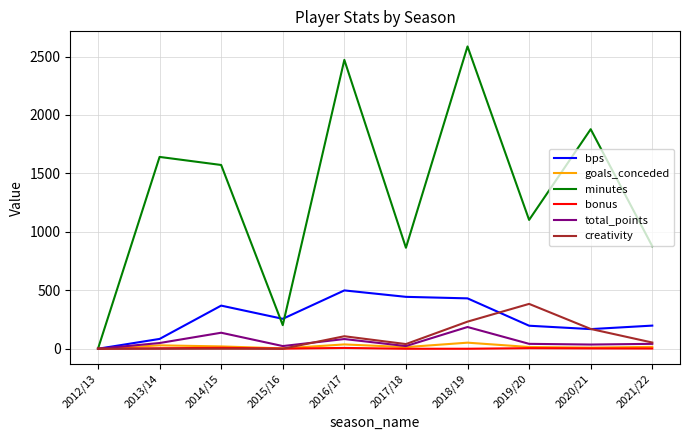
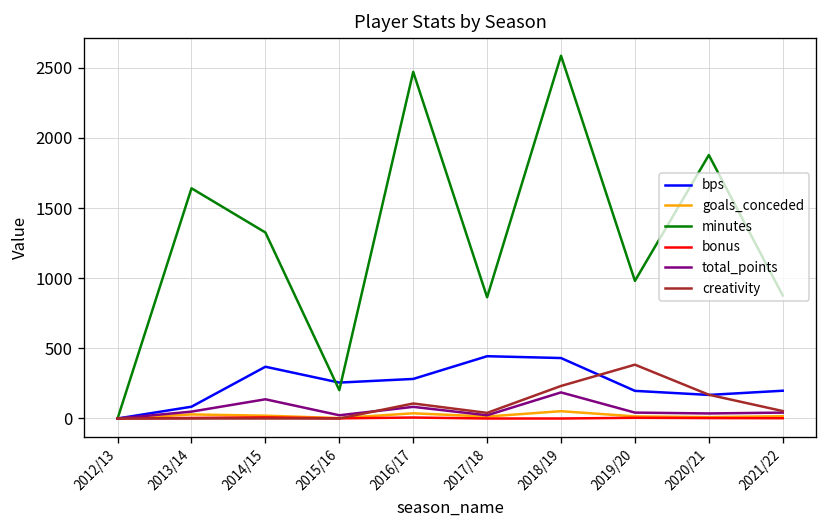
minutes, 2014/15: 1570 -> 1330
bps, 2016/17: 500 -> 280
minutes, 2019/20: 1100 -> 980
